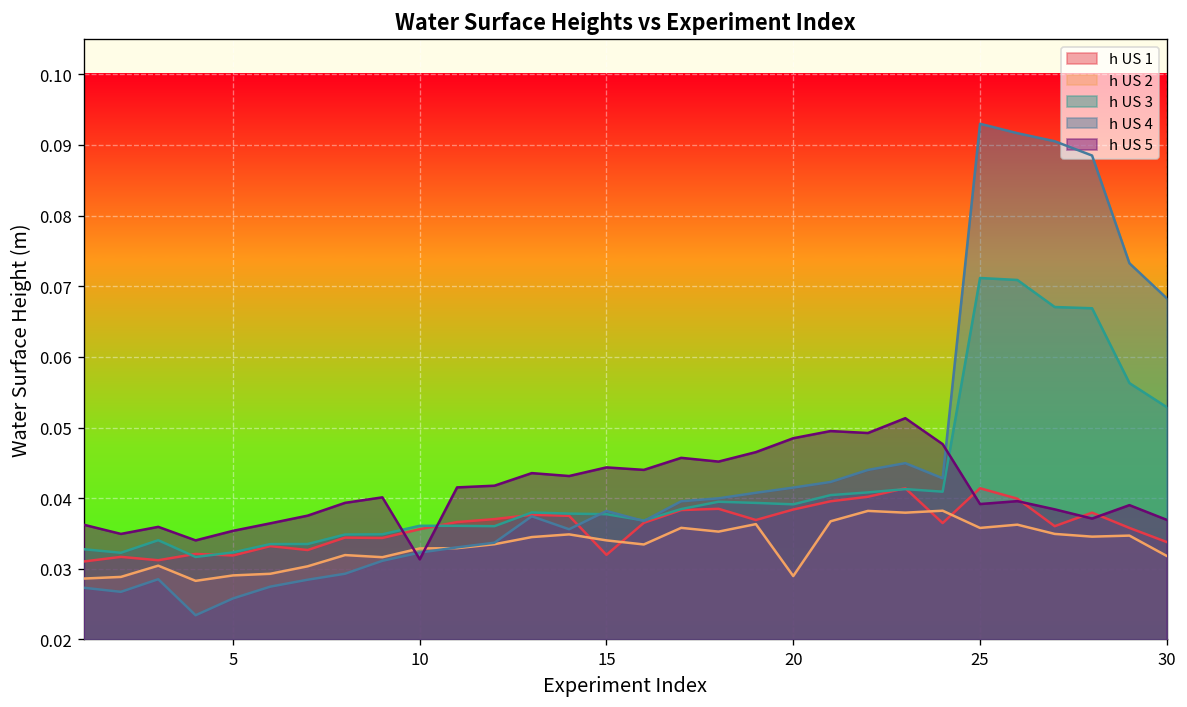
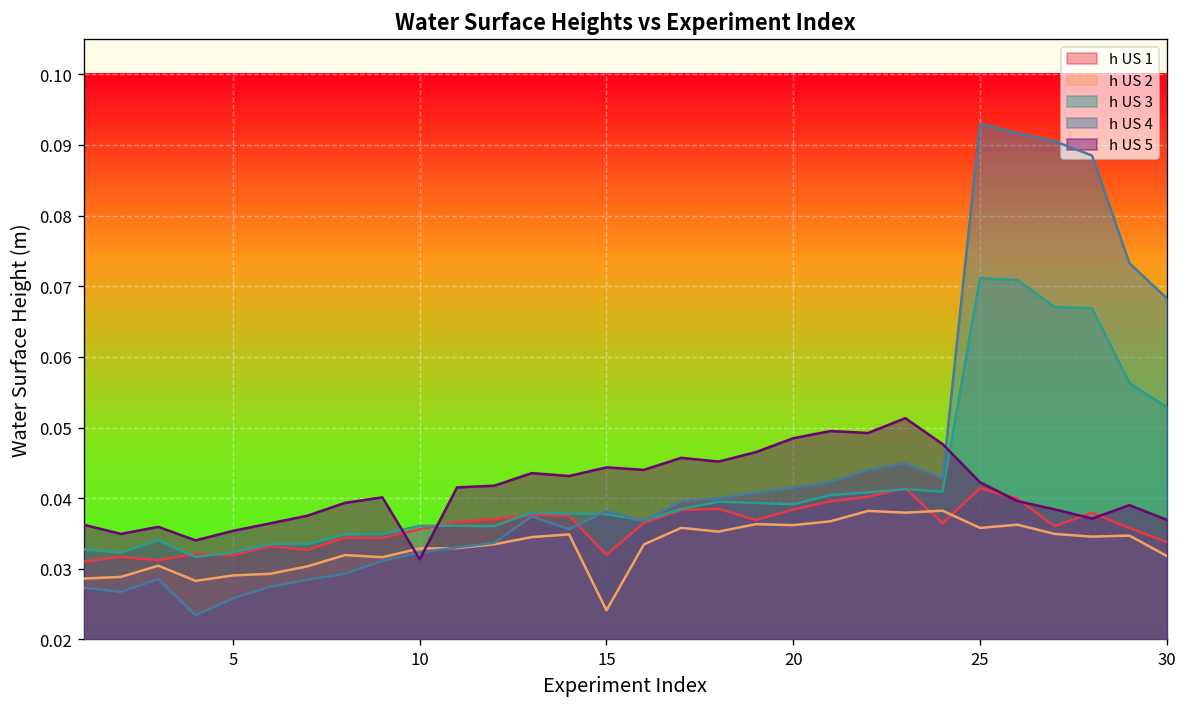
h US 2, 15: 0.034 -> 0.024
h US 2, 20: 0.029 -> 0.036
h US 5, 25: 0.039 -> 0.042
